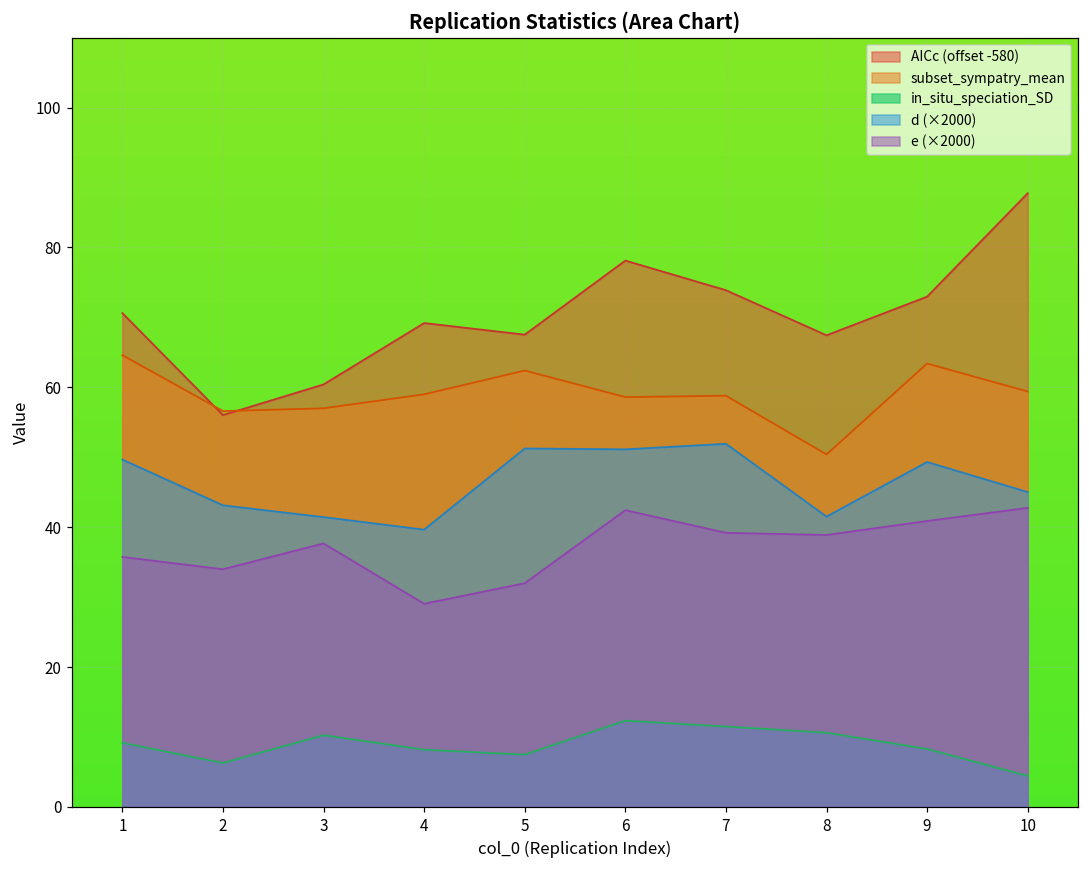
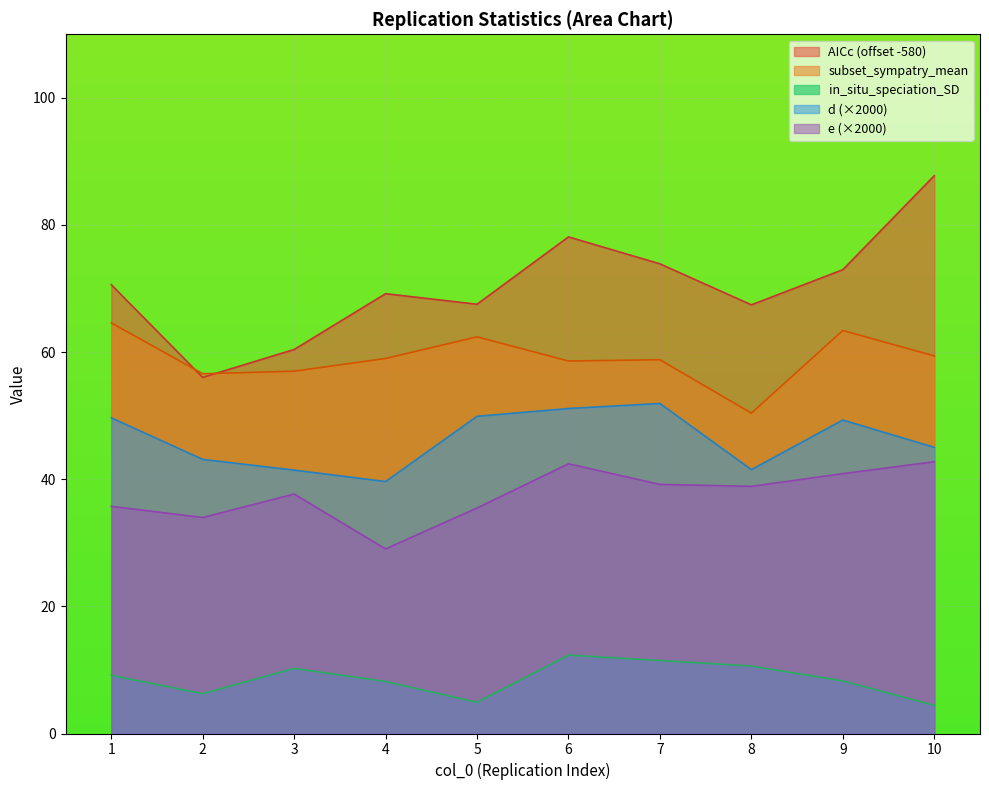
in_situ_speciation_SD, 5: 7 -> 5
d (×2000), 5: 51 -> 50
e (×2000), 5: 32 -> 35
